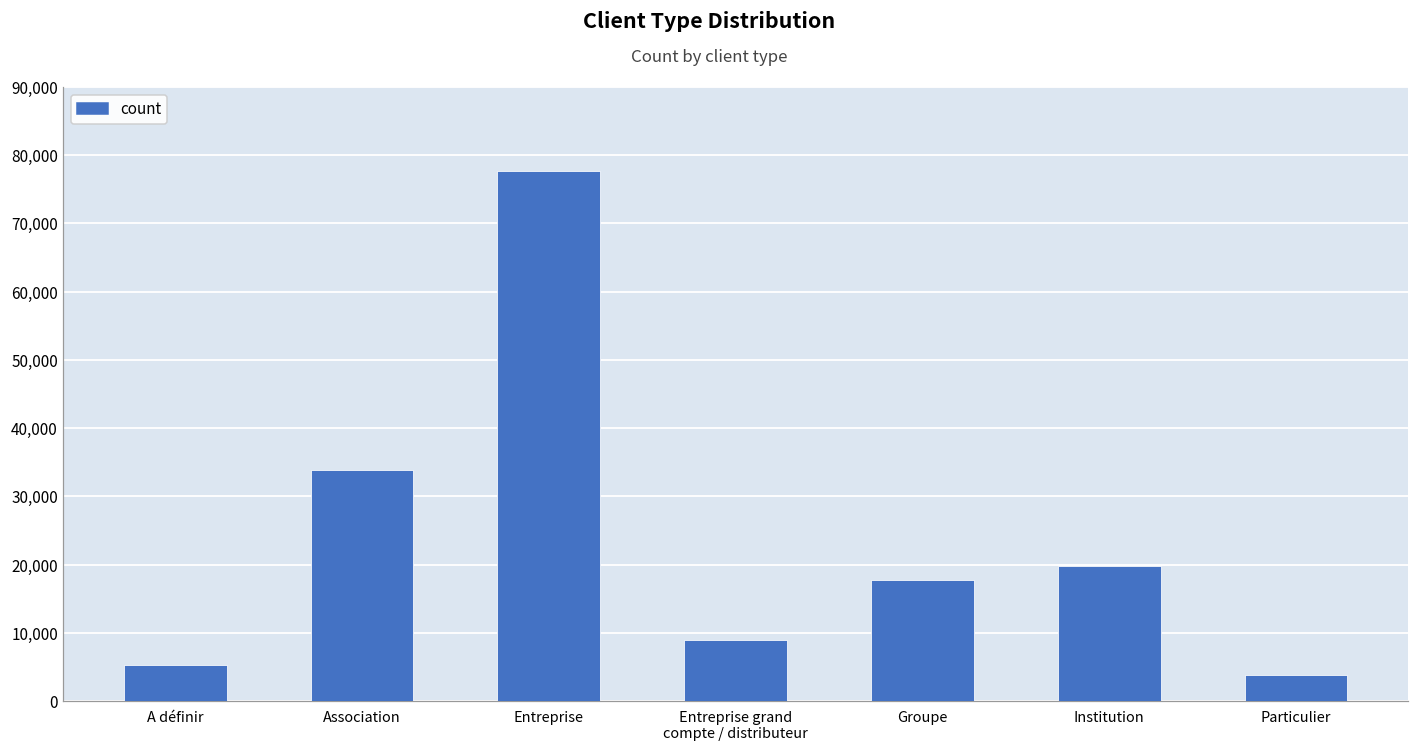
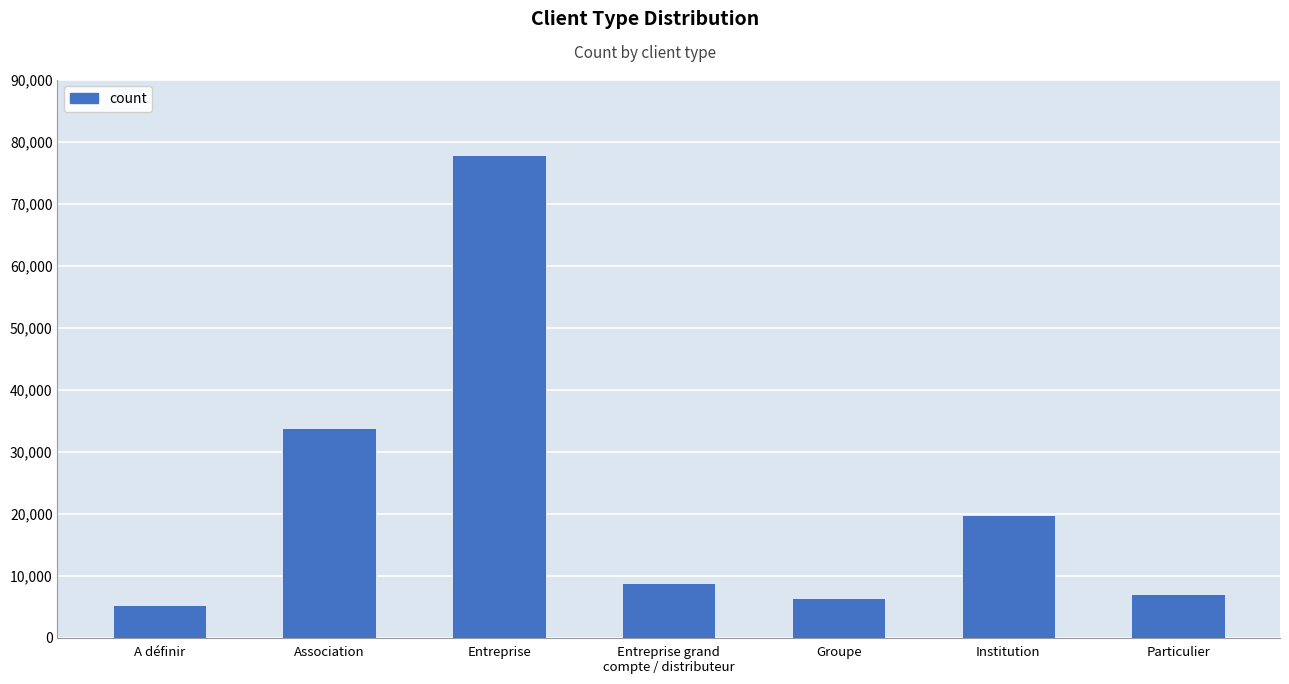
Groupe: 18,000 -> 6,000
Particulier: 4,000 -> 7,000
